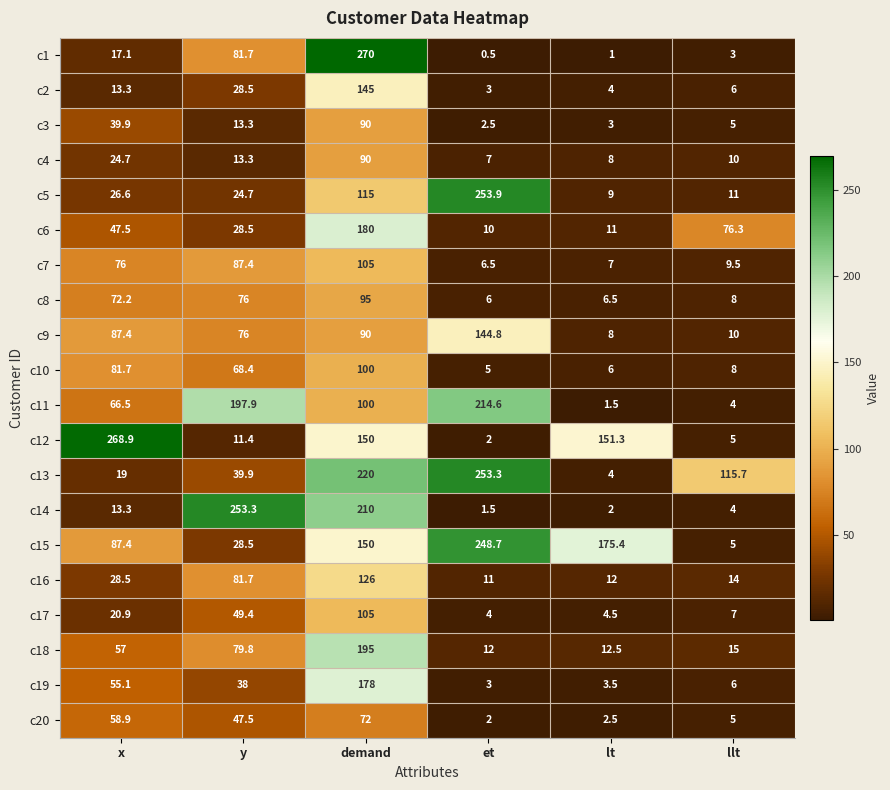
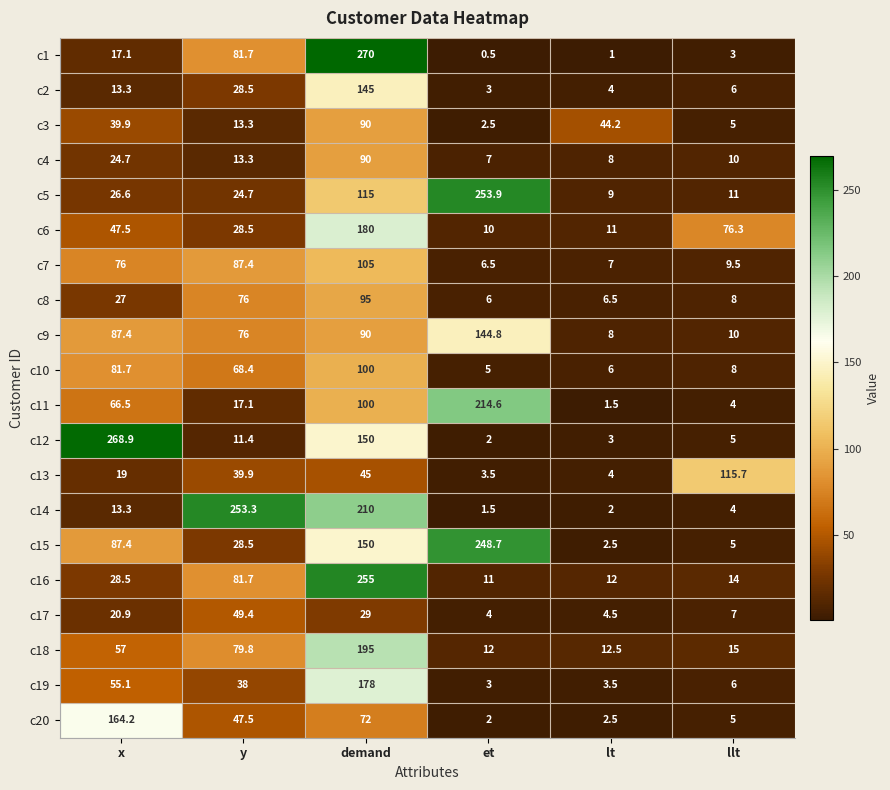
c3, lt: 3 -> 44.2
c8, x: 72.2 -> 27
c11, y: 197.9 -> 17.1
c12, lt: 151.3 -> 3
c13, demand: 220 -> 45
c13, et: 253.3 -> 3.5
c15, lt: 175.4 -> 2.5
c16, demand: 126 -> 255
c17, demand: 105 -> 29
c20, x: 58.9 -> 164.2
